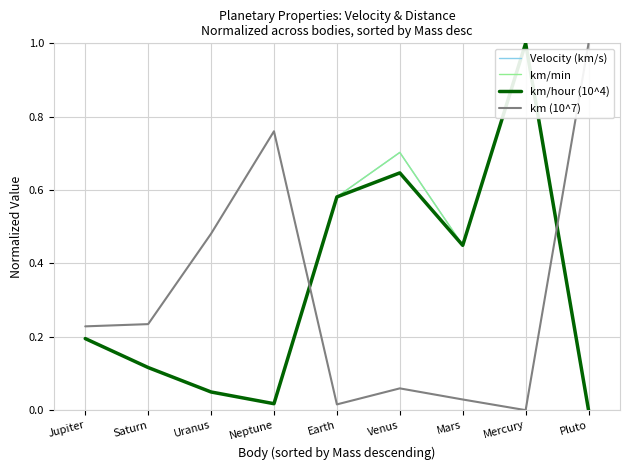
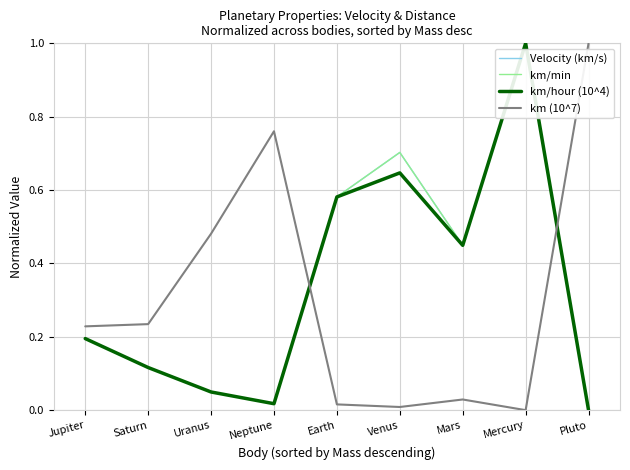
km (10^7), Venus: 0.06 -> 0.01
